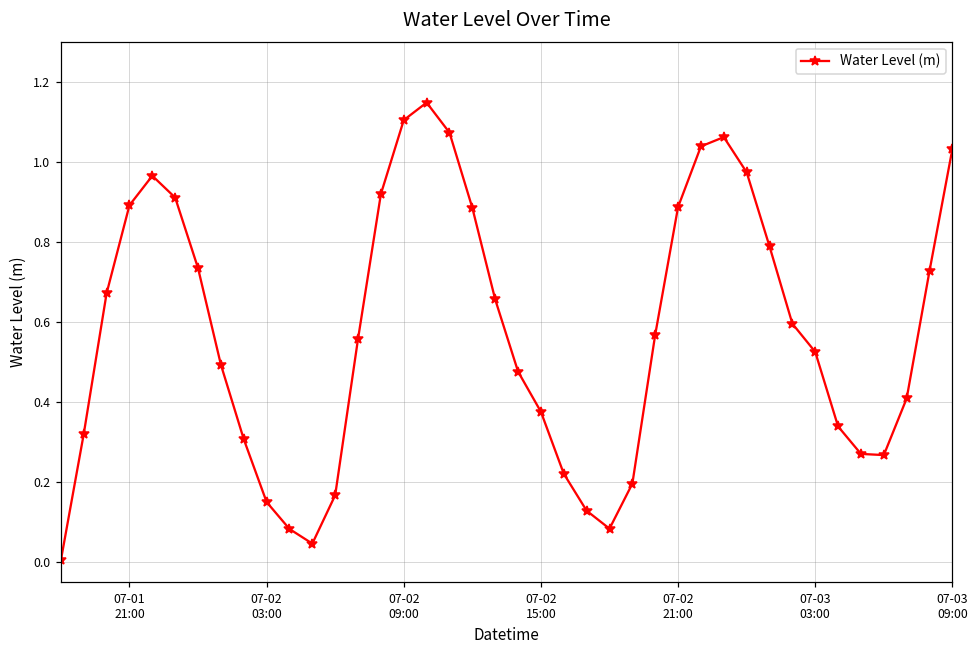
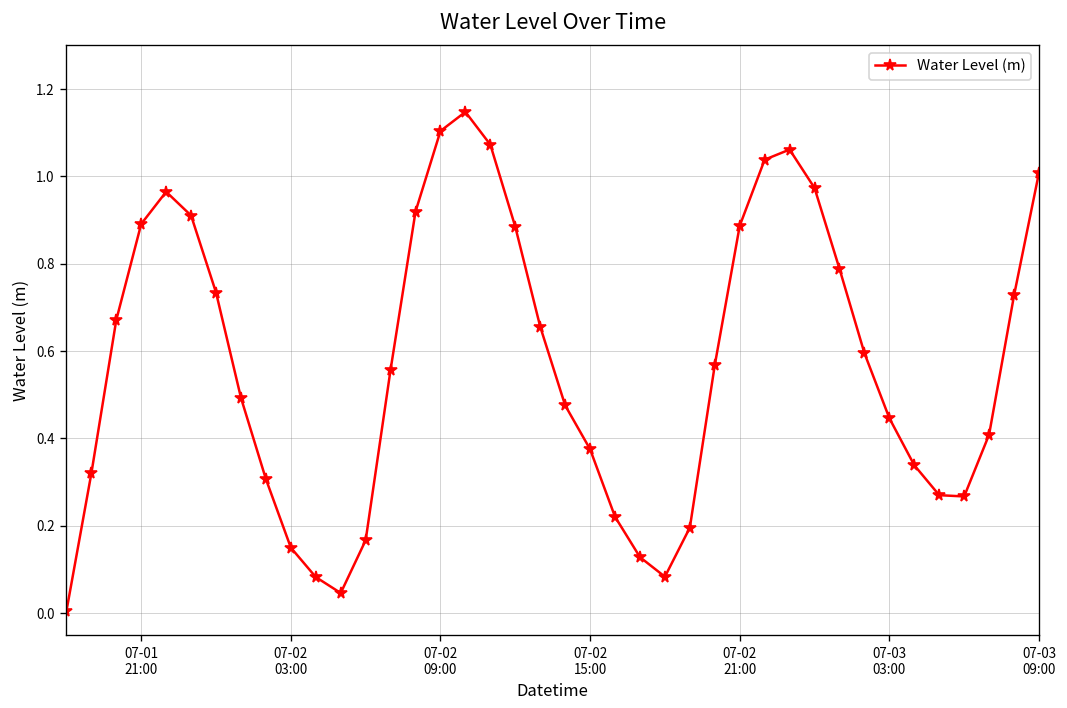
07-03 03:00: 0.52 -> 0.45
07-03 09:00: 1.03 -> 1.01
